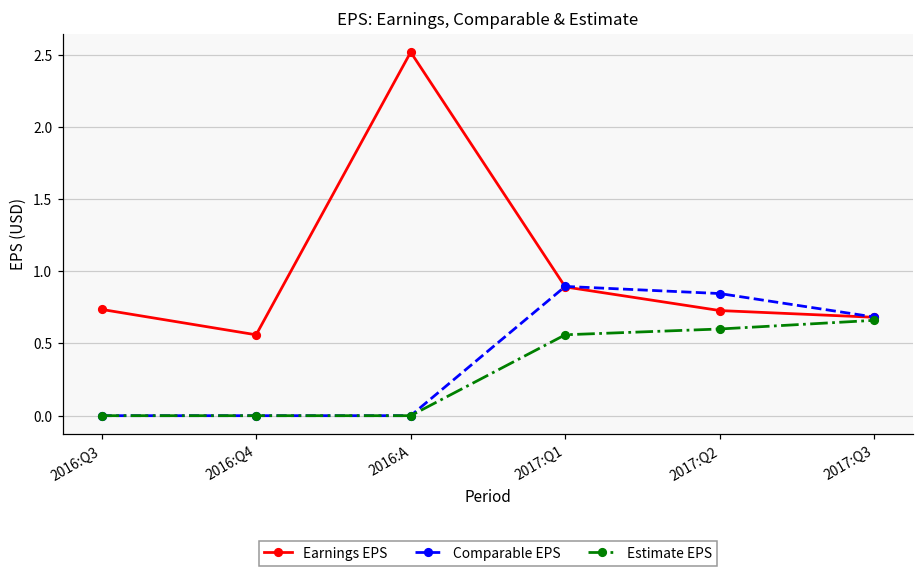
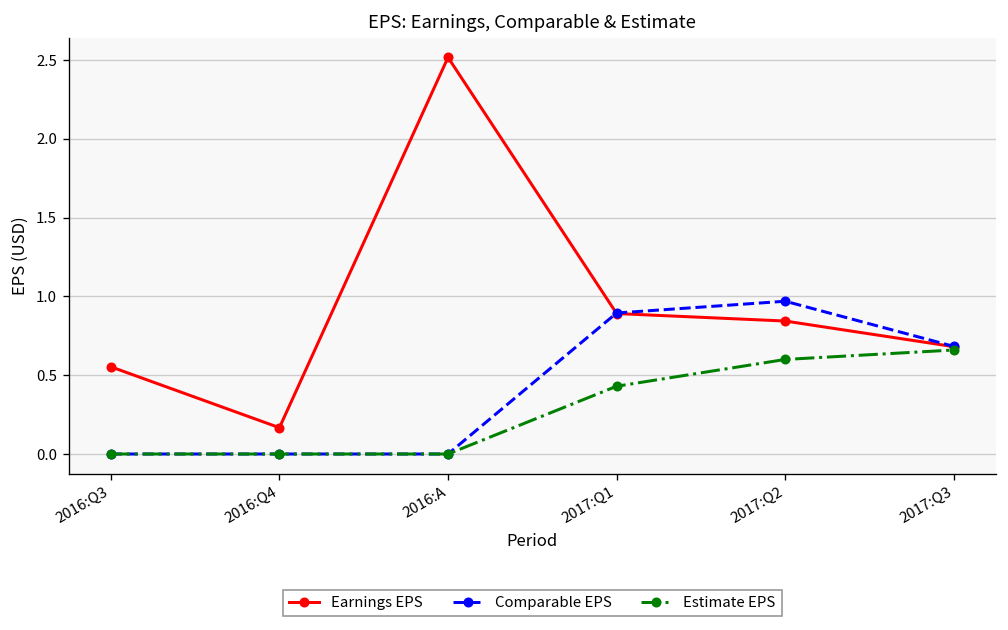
Earnings EPS, 2016:Q3: 0.74 -> 0.55
Earnings EPS, 2016:Q4: 0.56 -> 0.17
Estimate EPS, 2017:Q1: 0.56 -> 0.43
Earnings EPS, 2017:Q2: 0.73 -> 0.84
Comparable EPS, 2017:Q2: 0.85 -> 0.97
